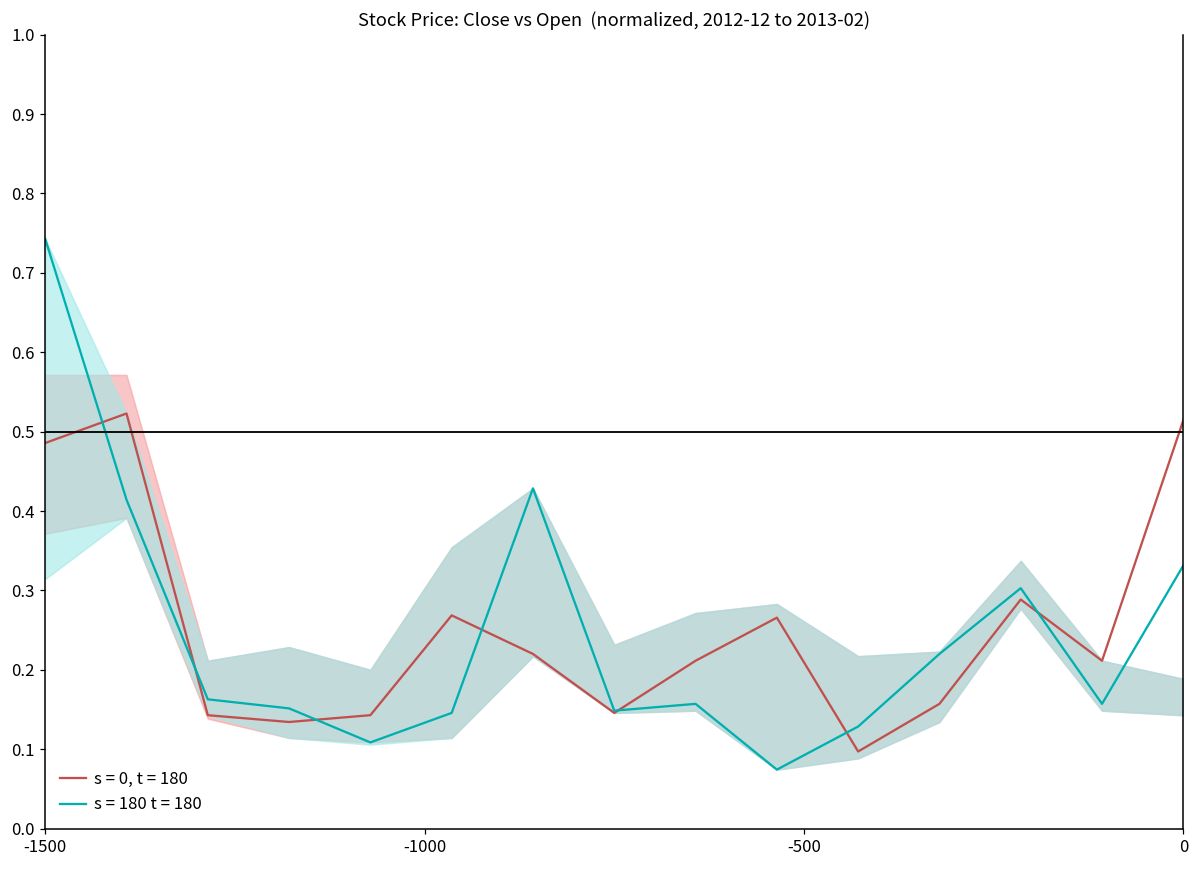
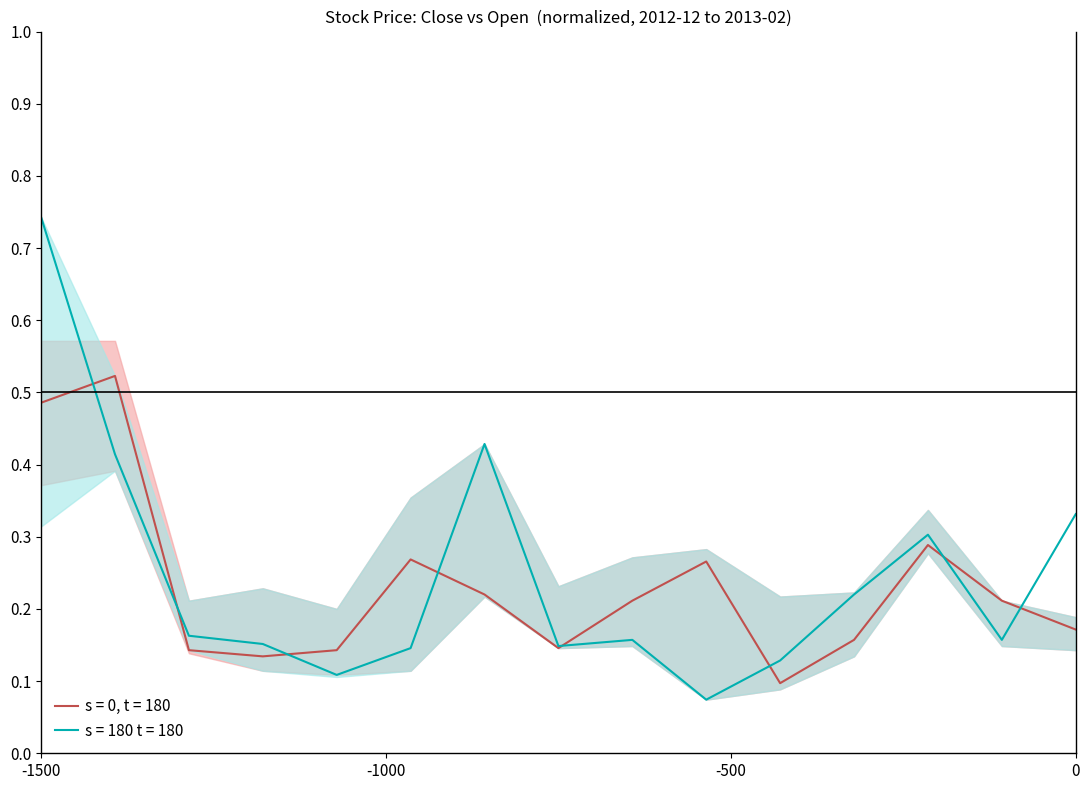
s = 0, t = 180, 0: 0.51 -> 0.17
